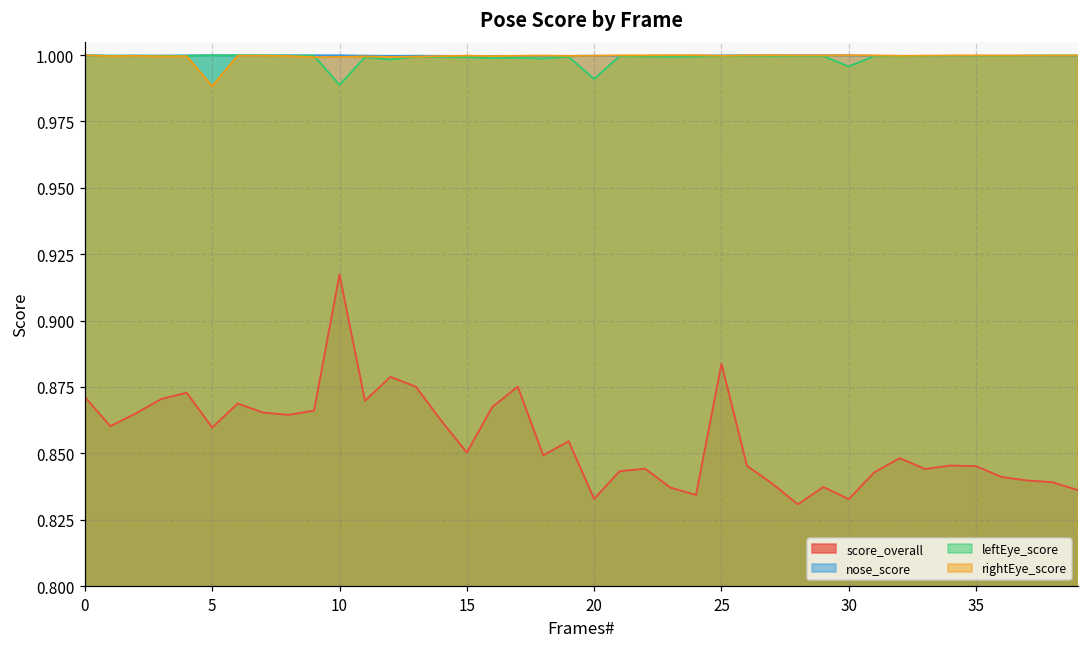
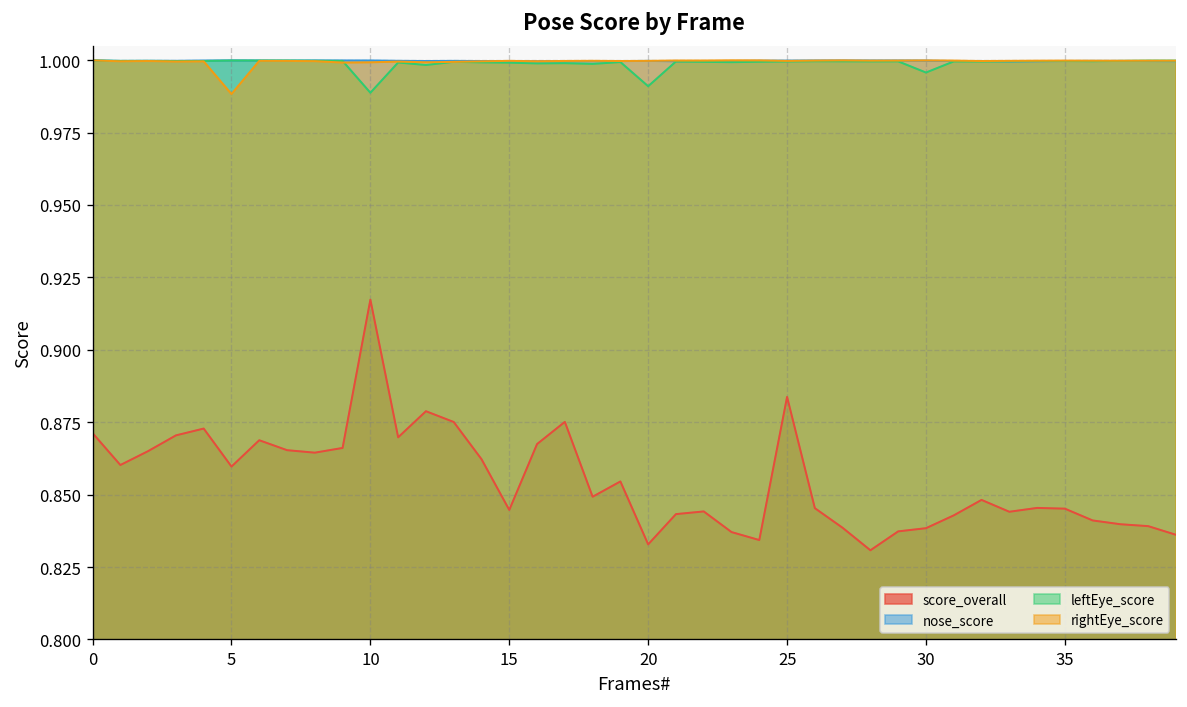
score_overall, 15: 0.850 -> 0.845
score_overall, 30: 0.833 -> 0.838
